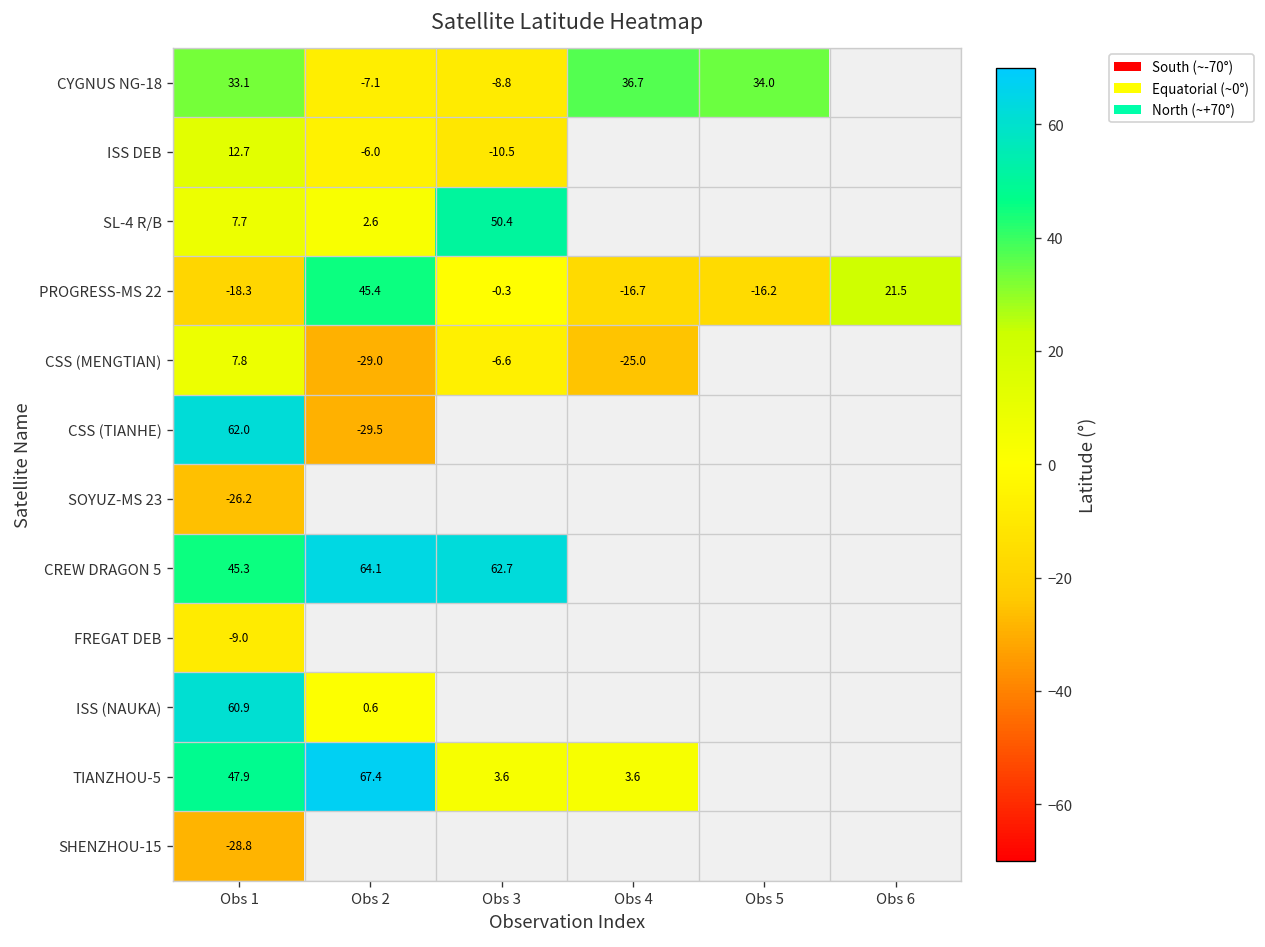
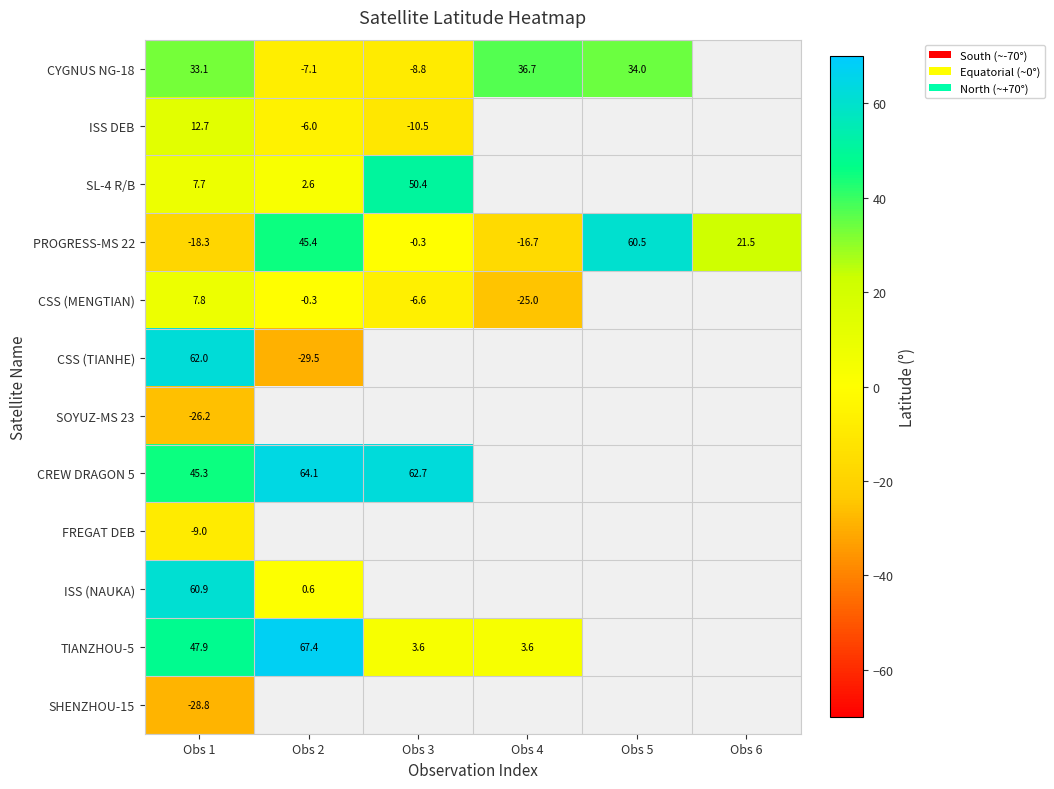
PROGRESS-MS 22, Obs 5: -16.2 -> 60.5
CSS (MENGTIAN), Obs 2: -29.0 -> -0.3
